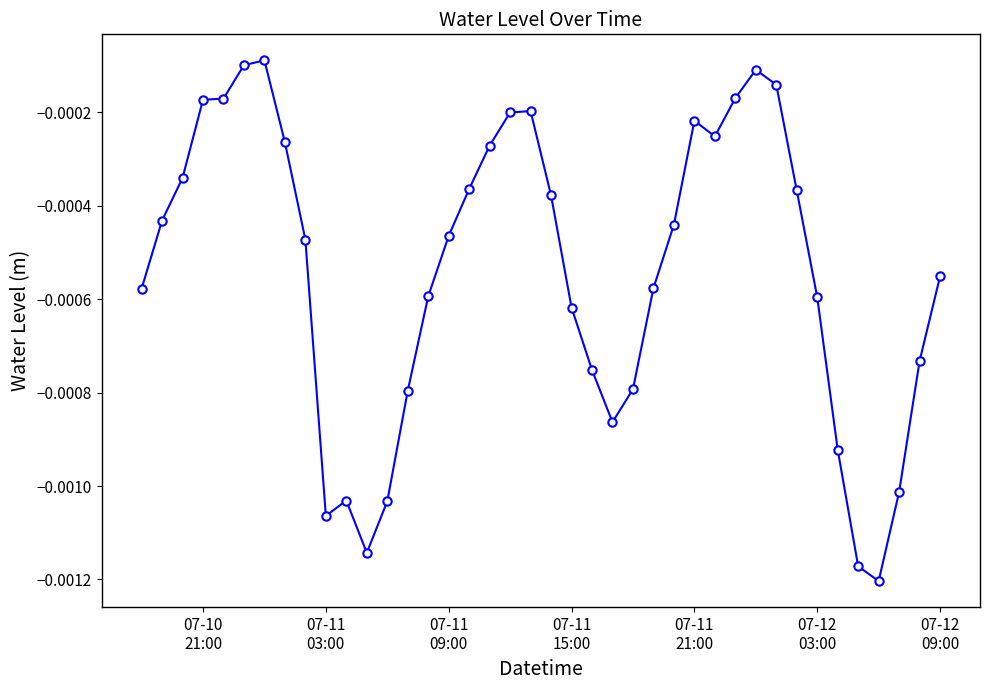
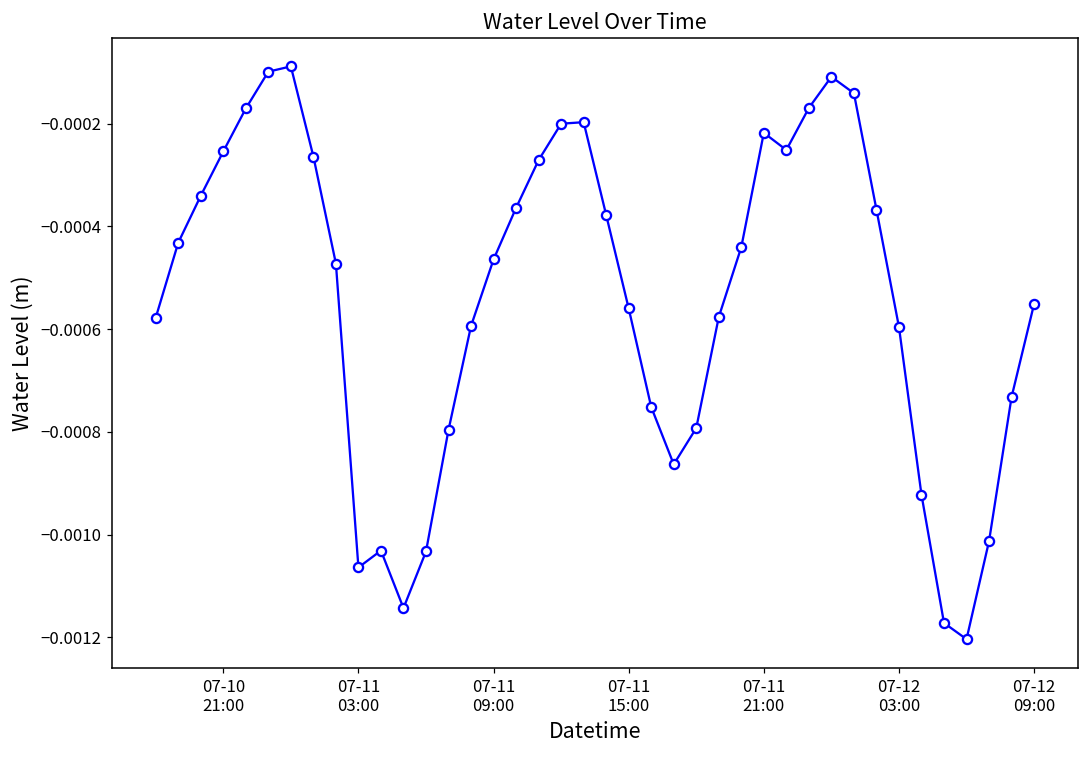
07-10 21:00: -0.00017 -> -0.00025
07-11 15:00: -0.00062 -> -0.00056
